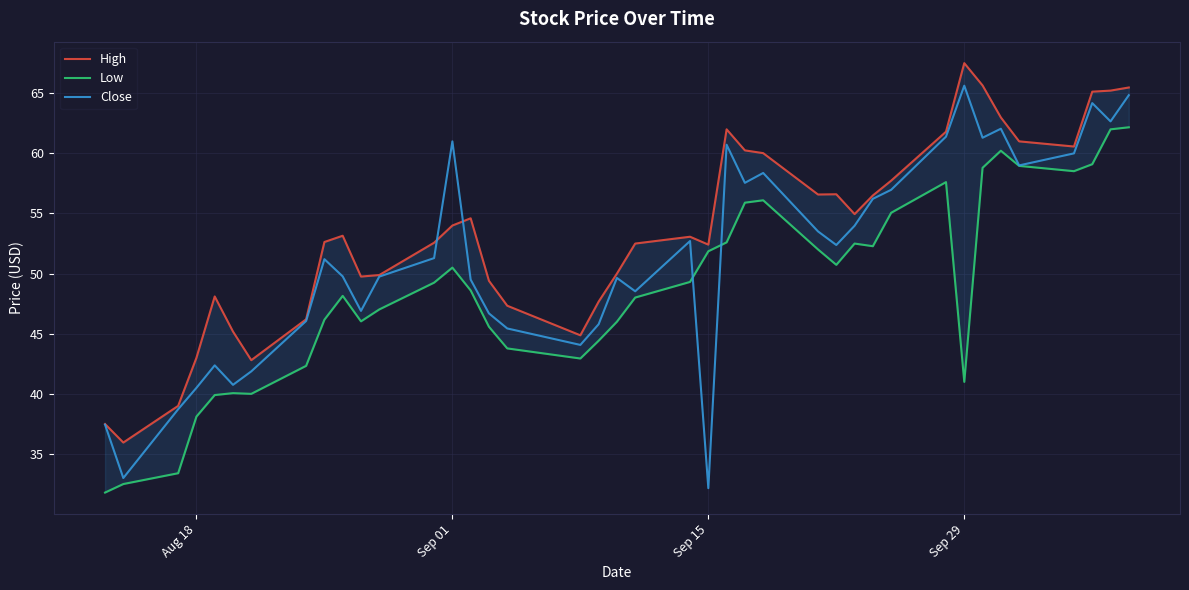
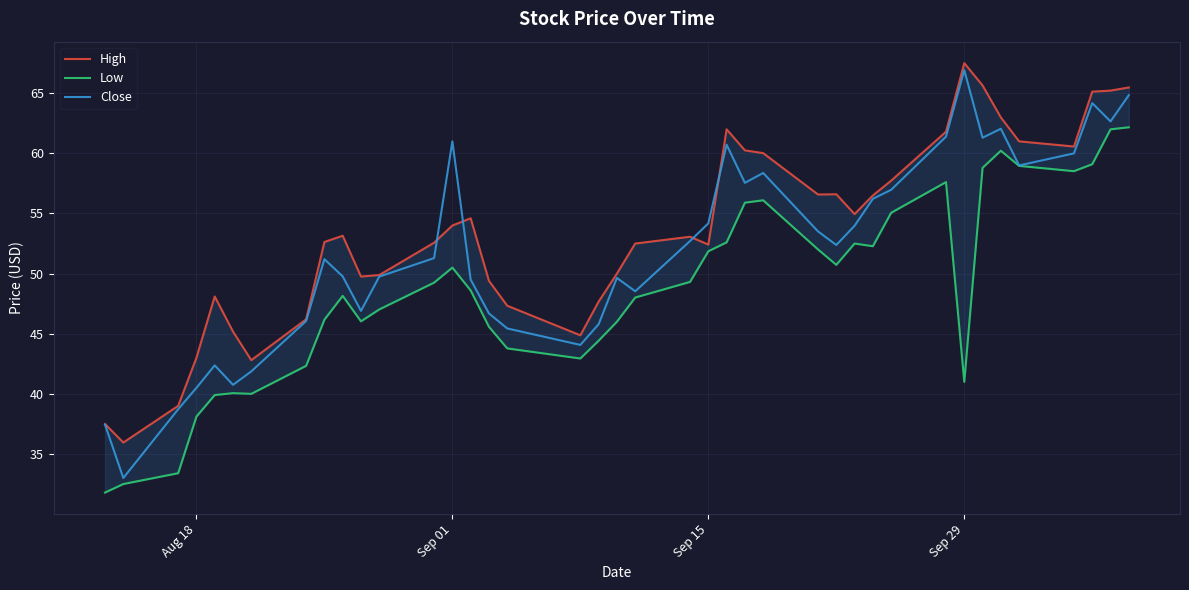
Close, Sep 15: 32.2 -> 54.2
Close, Sep 29: 65.6 -> 66.9
